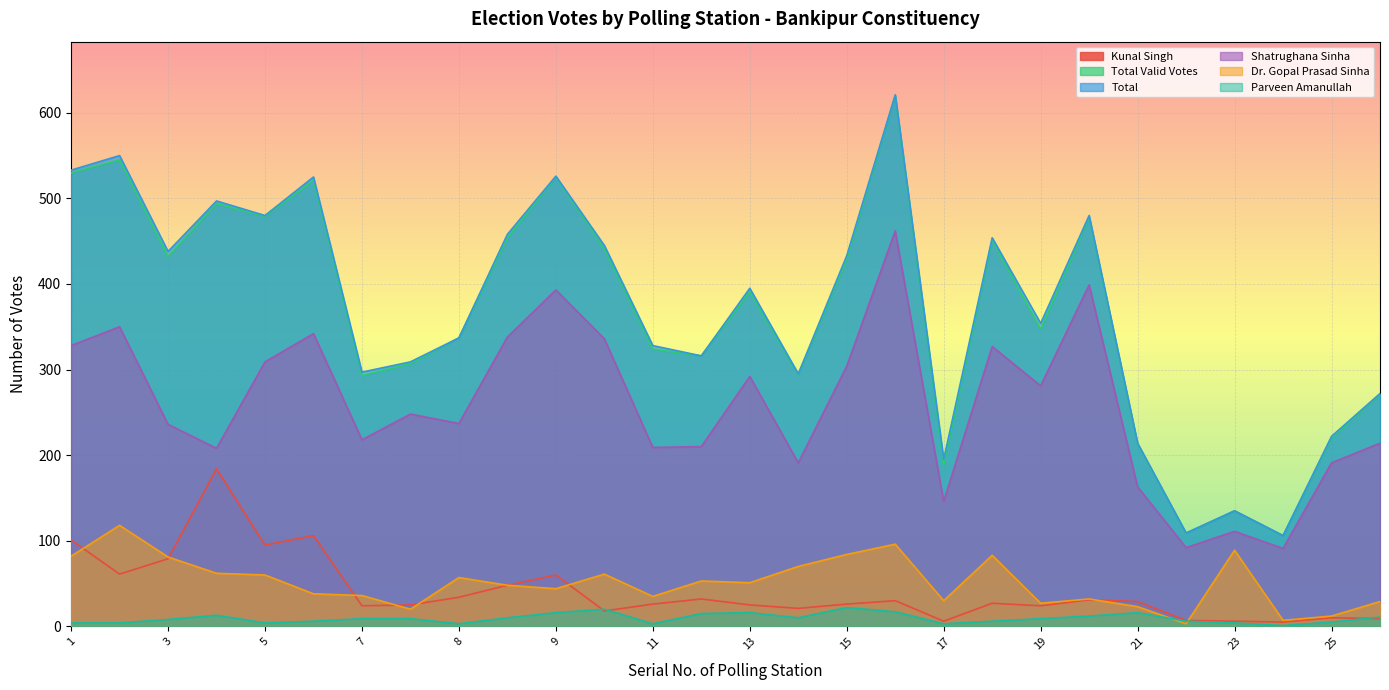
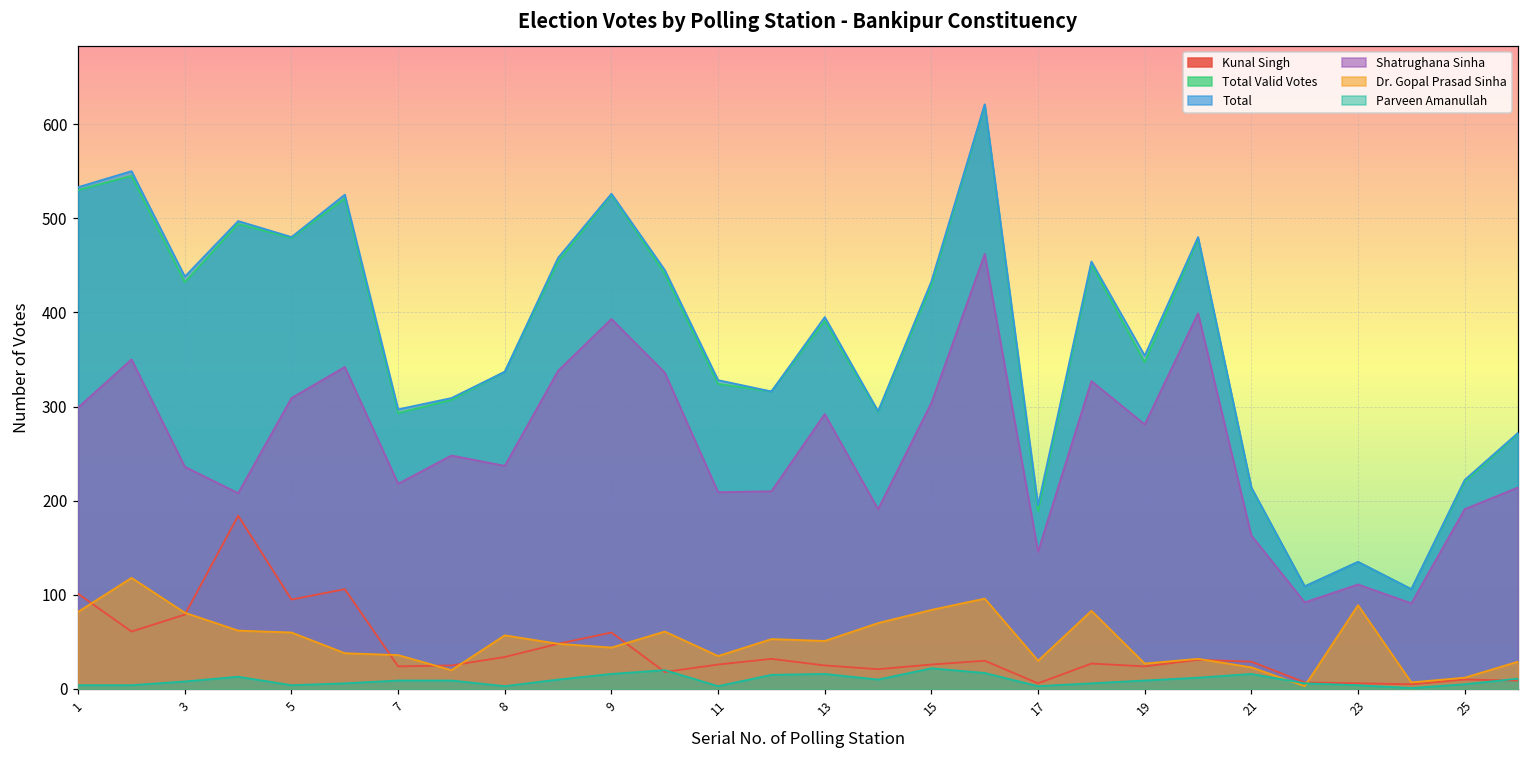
Shatrughana Sinha, 1: 330 -> 300
